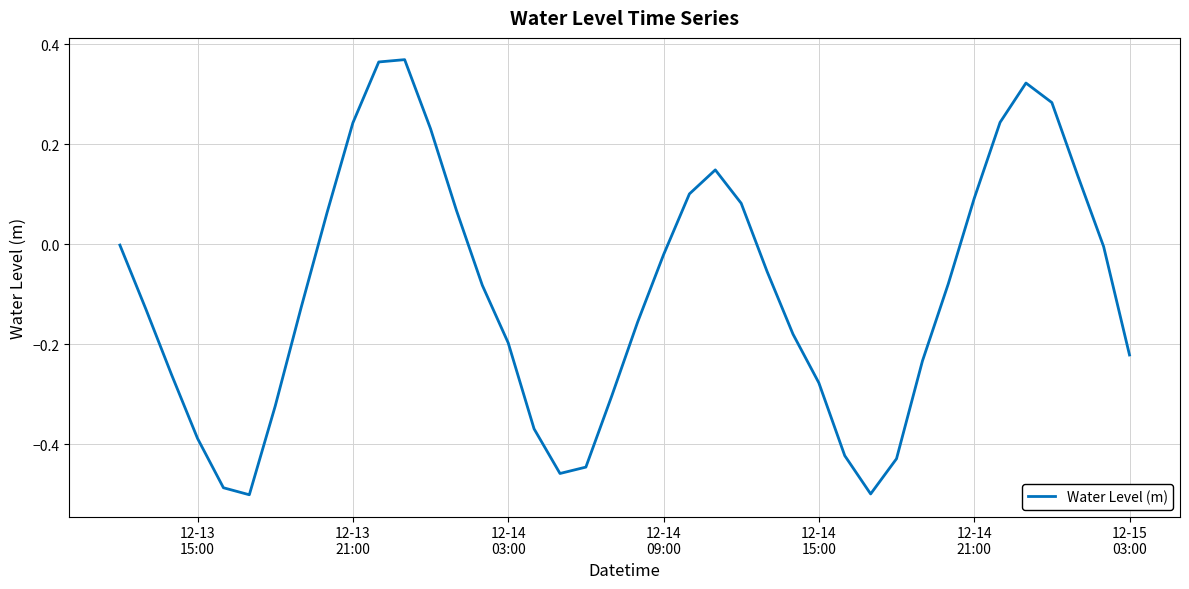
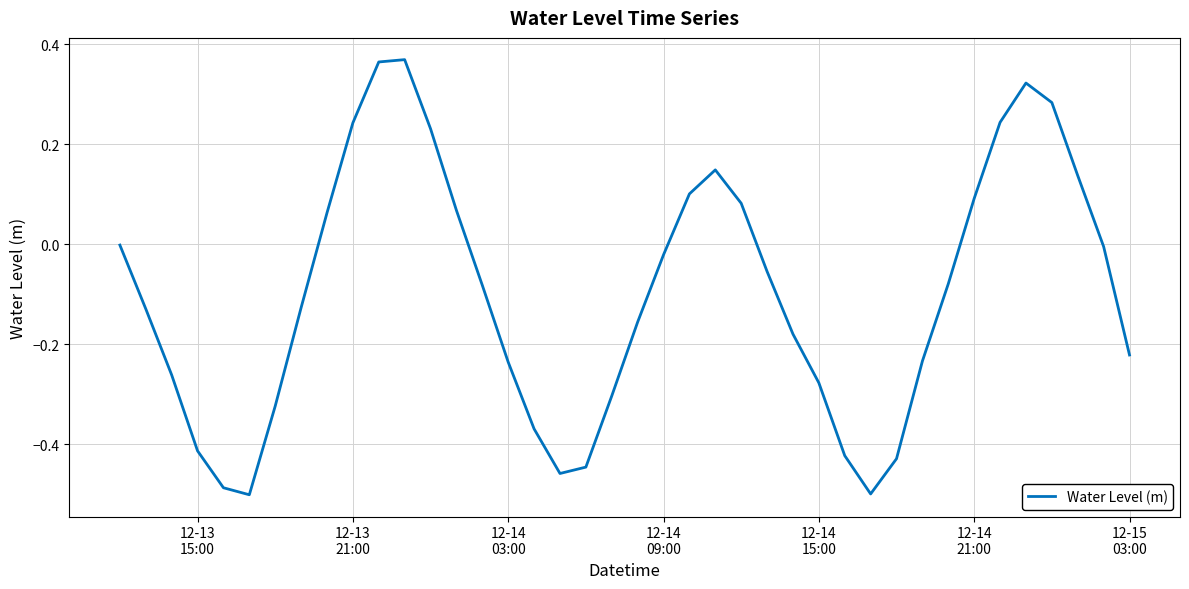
12-13 15:00: -0.39 -> -0.41
12-14 03:00: -0.20 -> -0.24
